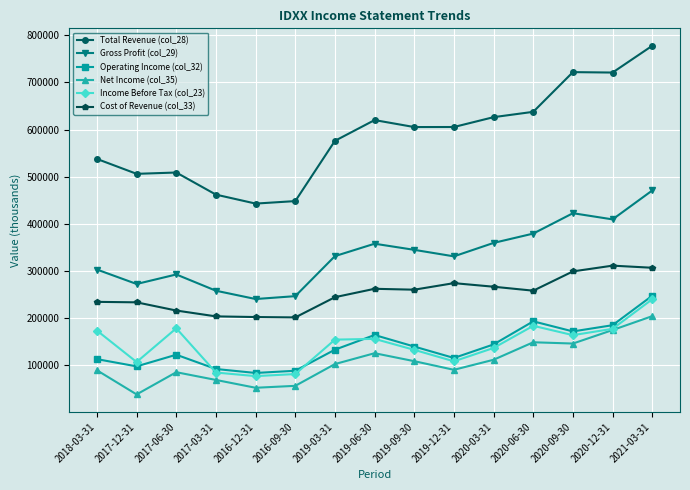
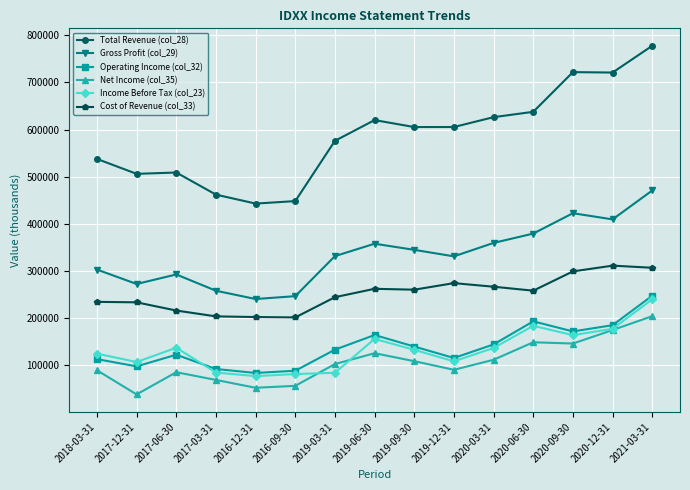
Income Before Tax (col_23), 2018-03-31: 170000 -> 120000
Income Before Tax (col_23), 2017-06-30: 180000 -> 140000
Income Before Tax (col_23), 2019-03-31: 150000 -> 80000
